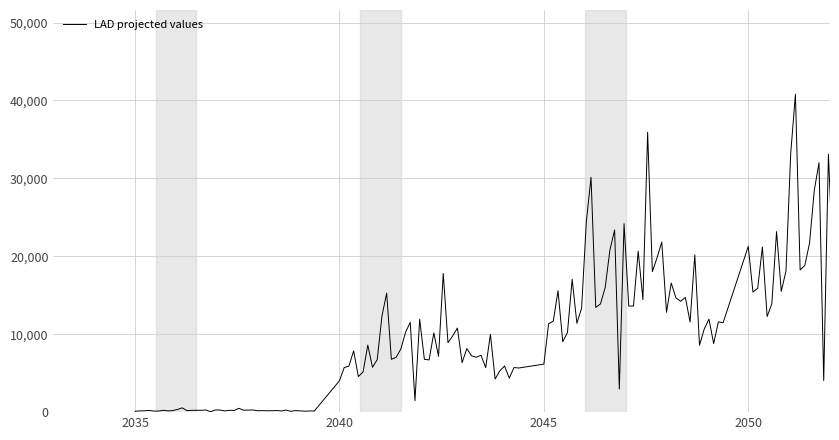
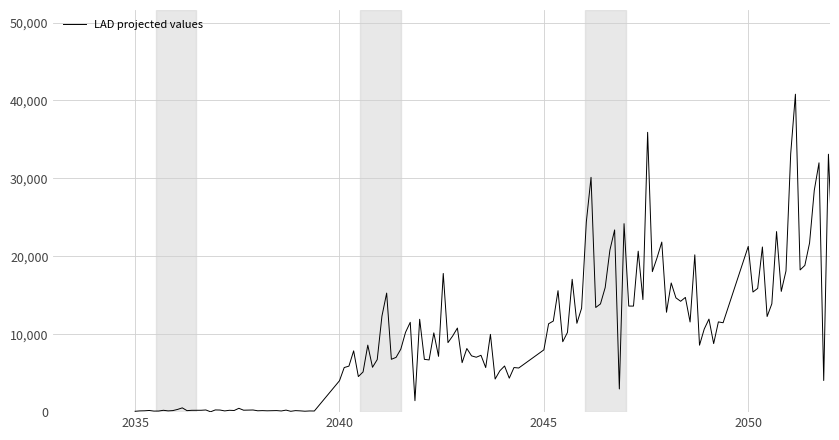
2045: 6,000 -> 8,000
